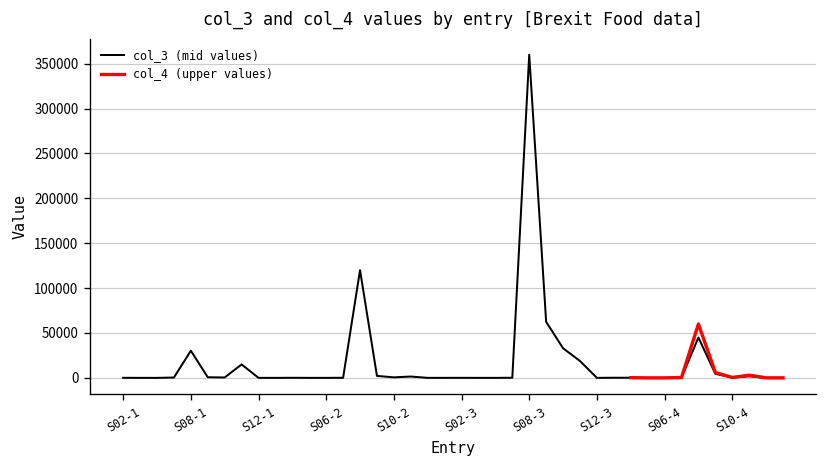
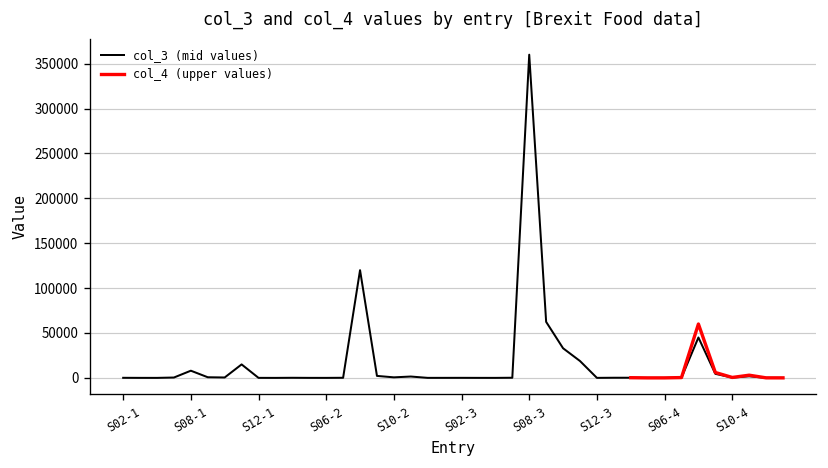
col_3 (mid values), S08-1: 30000 -> 10000
